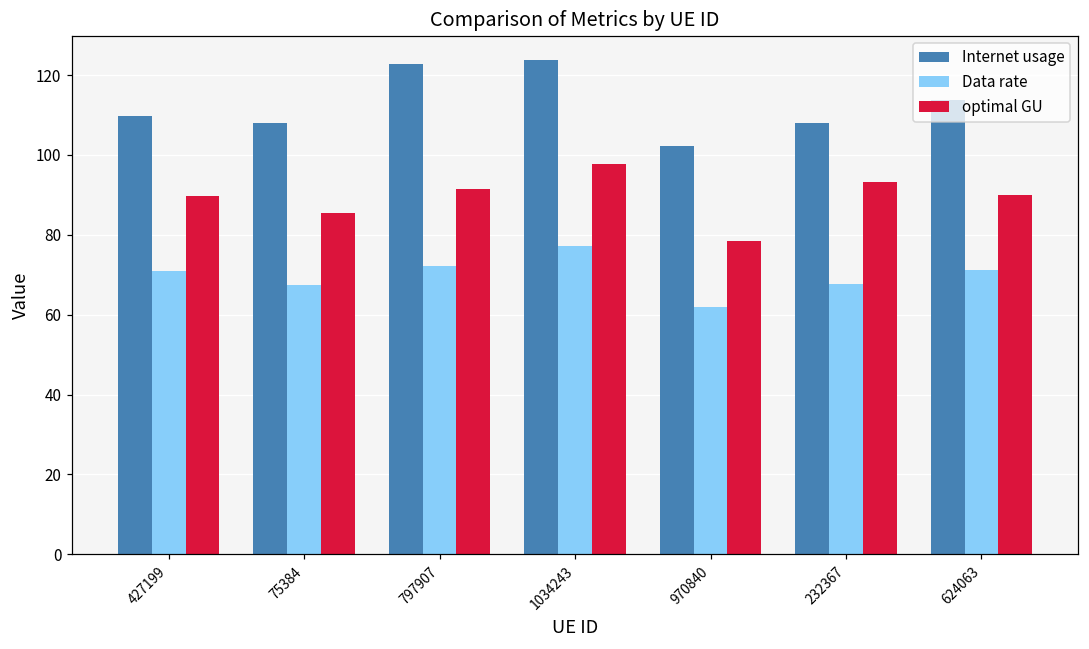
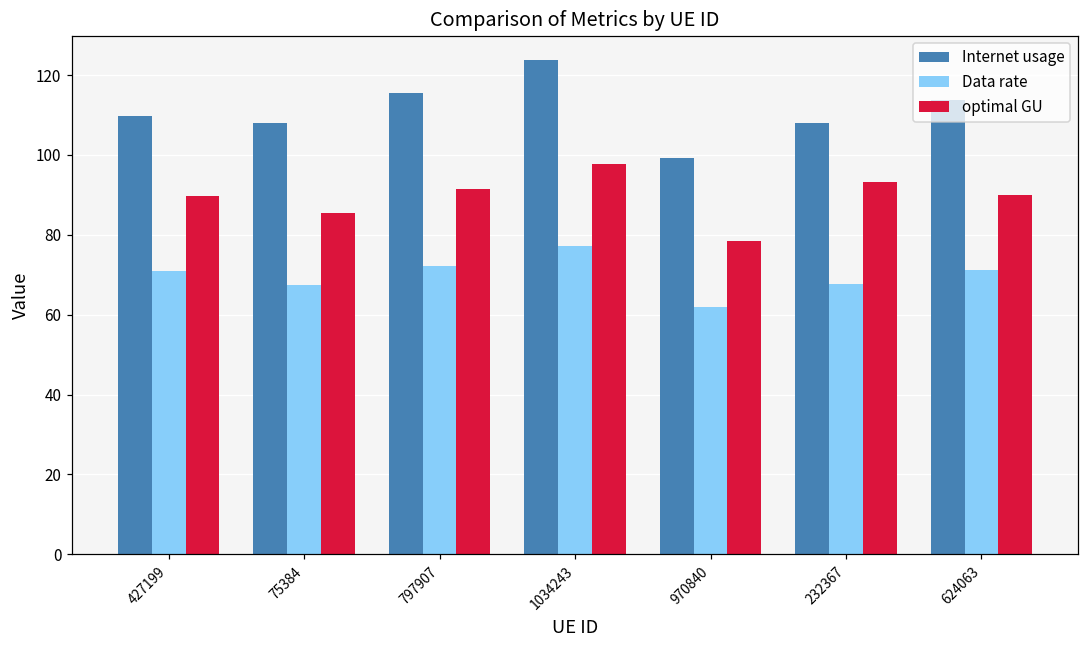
Internet usage, 797907: 123 -> 116
Internet usage, 970840: 102 -> 99
